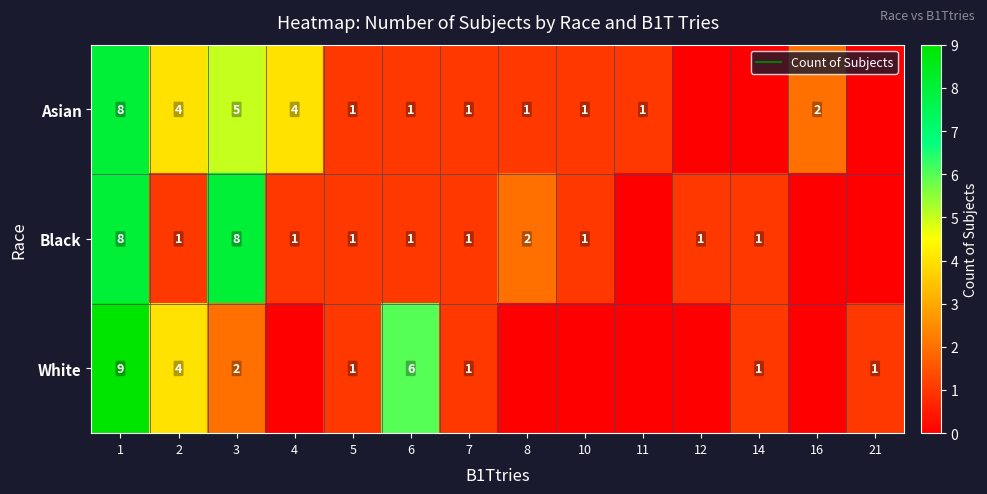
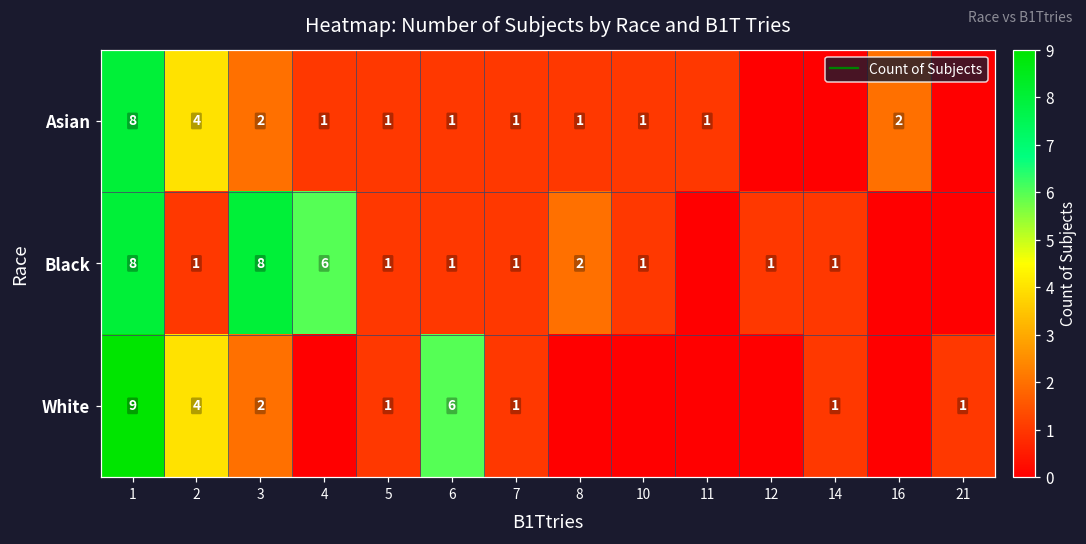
Asian, 3: 5 -> 2
Asian, 4: 4 -> 1
Black, 4: 1 -> 6
